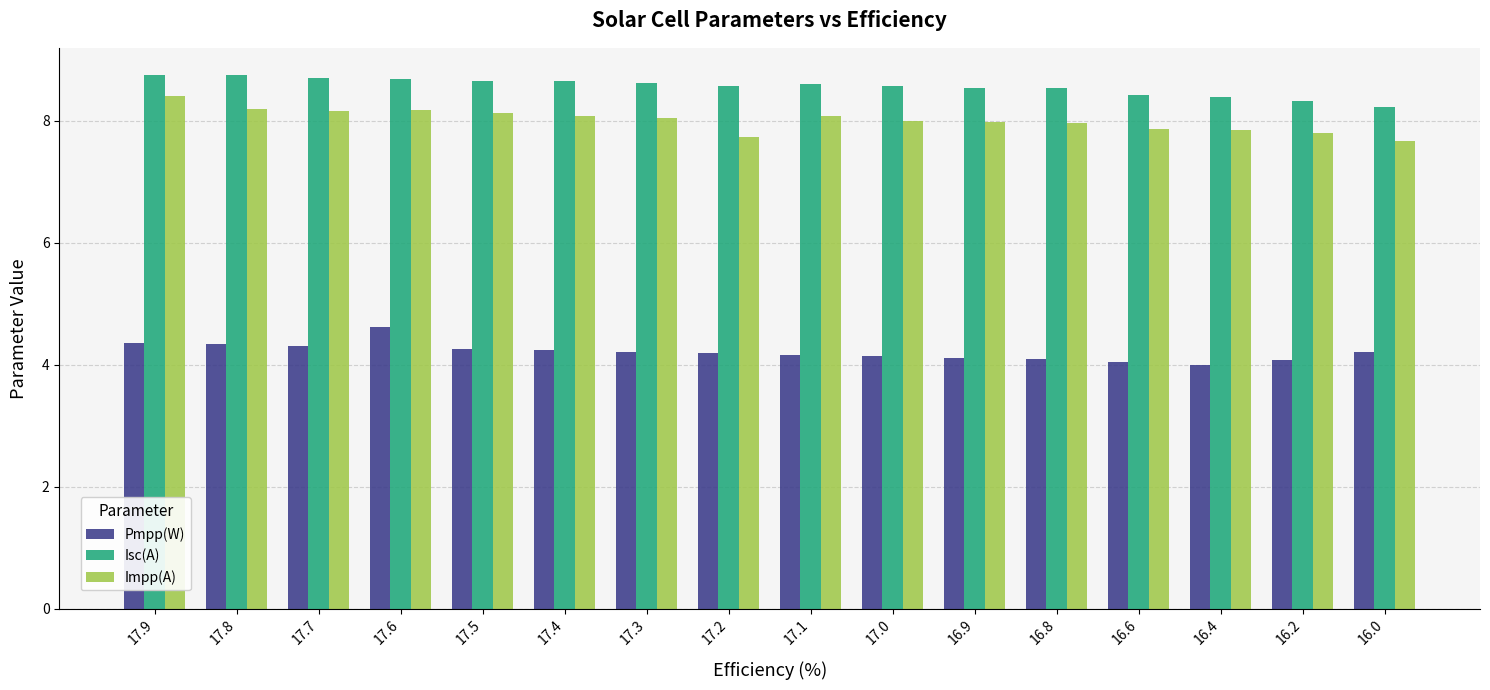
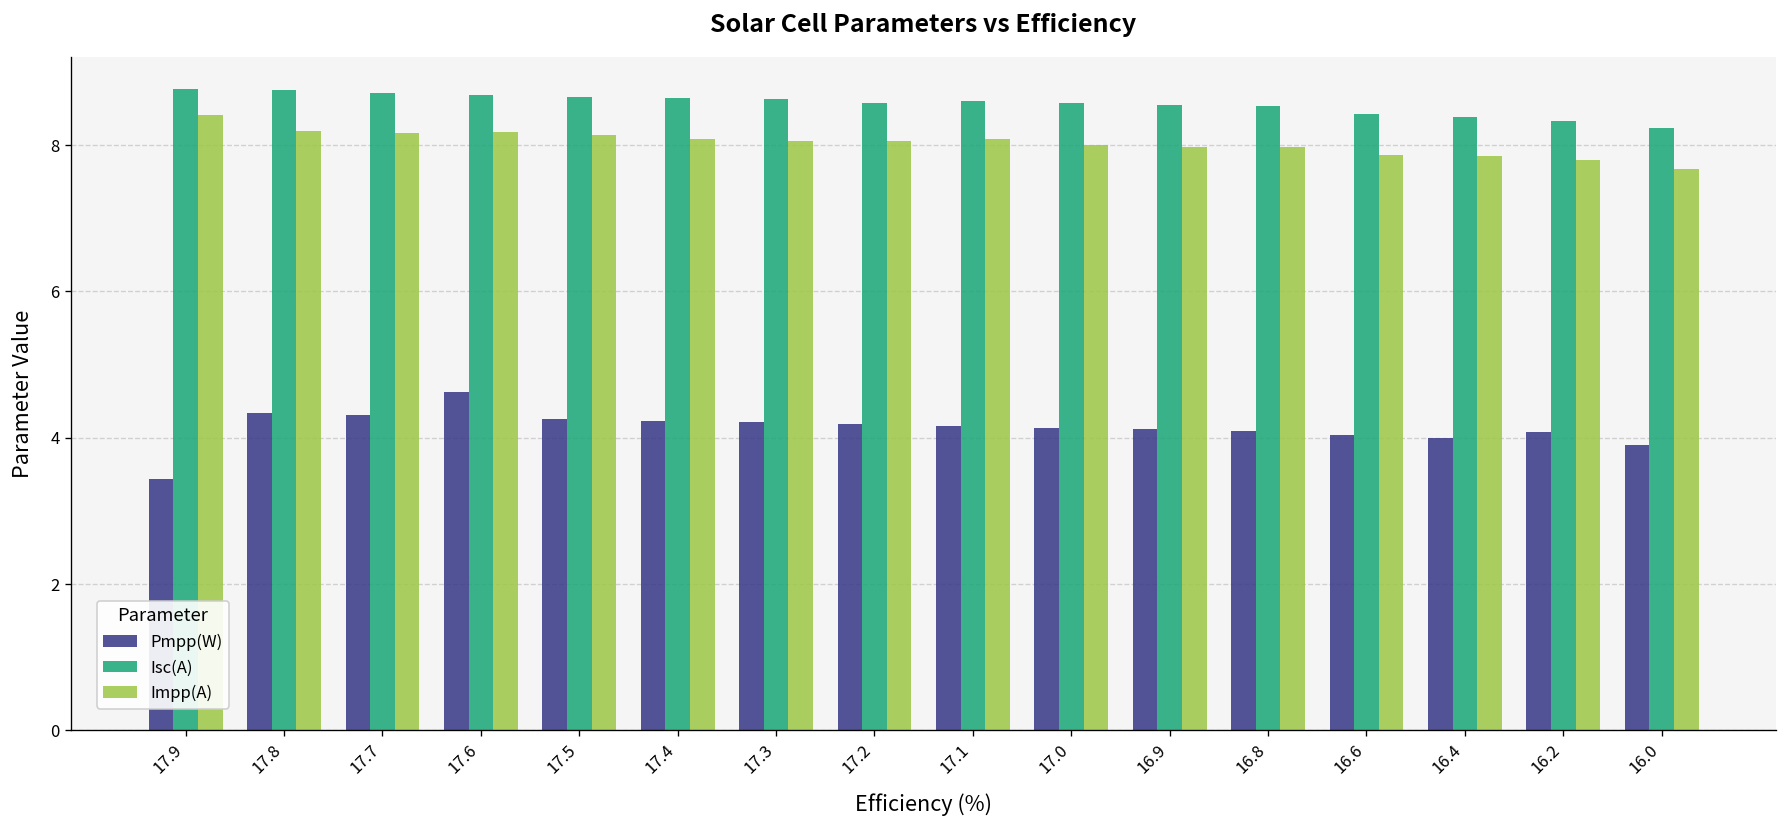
Pmpp(W), 17.9: 4.4 -> 3.4
Impp(A), 17.2: 7.7 -> 8.1
Pmpp(W), 16.0: 4.2 -> 3.9
